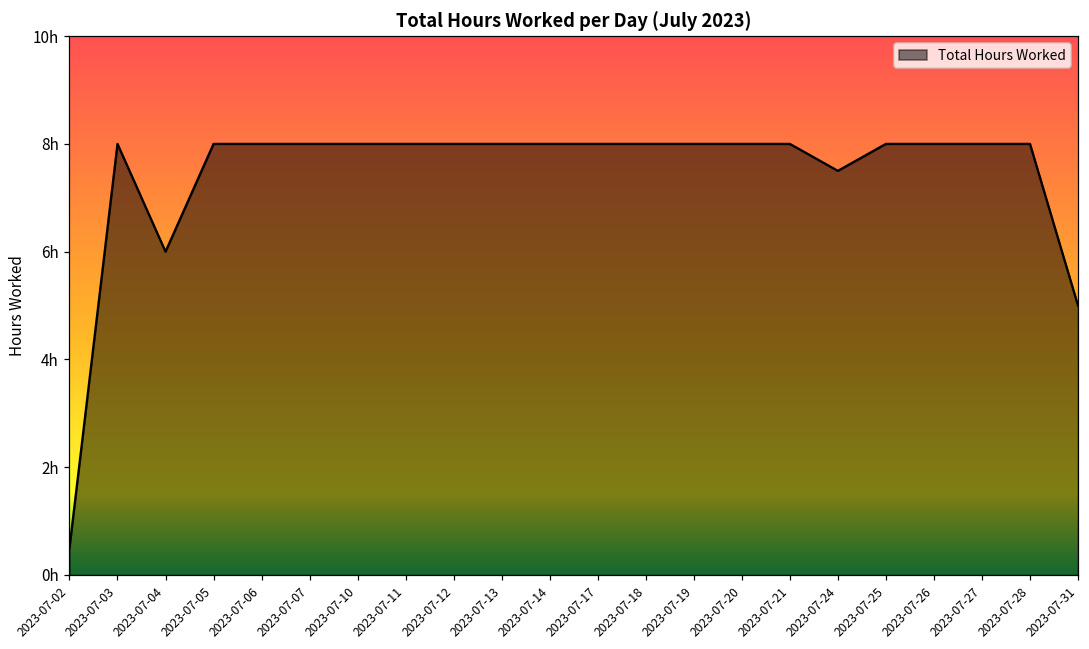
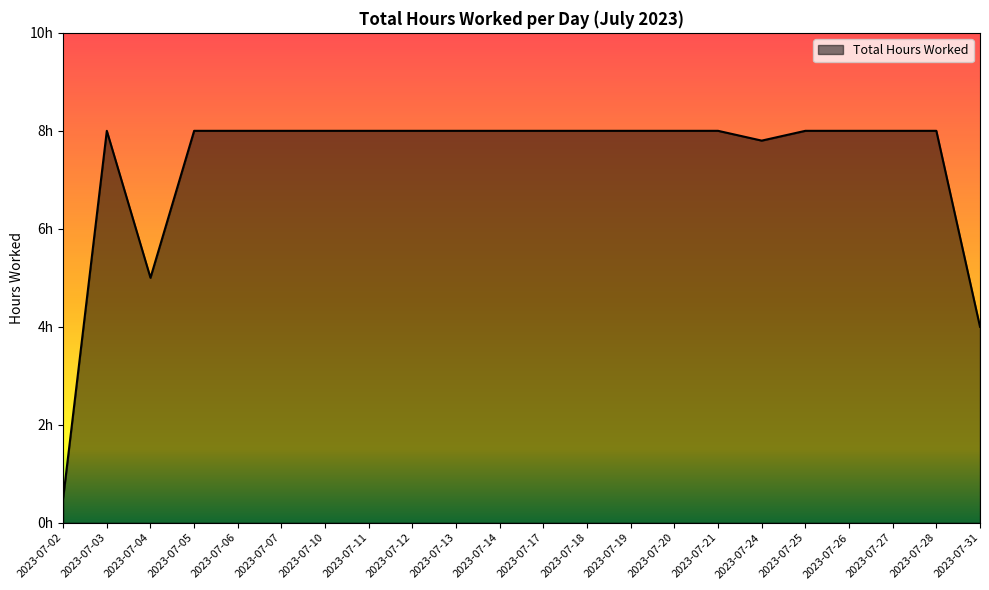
2023-07-04: 6h -> 5h
2023-07-24: 7.5h -> 7.8h
2023-07-31: 5h -> 4h
